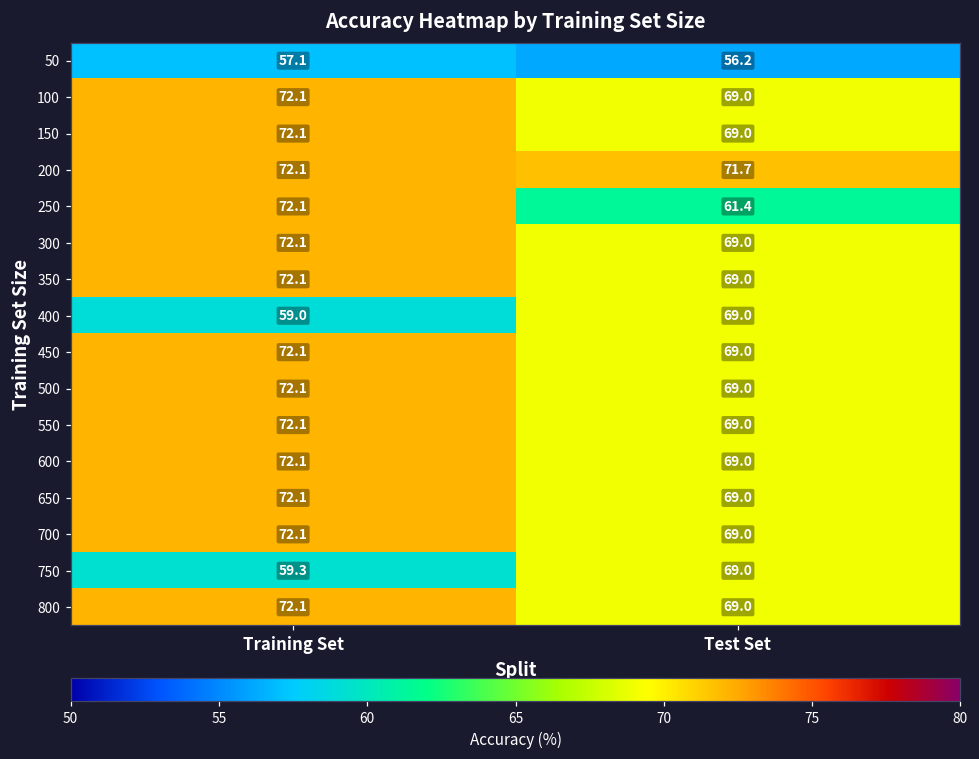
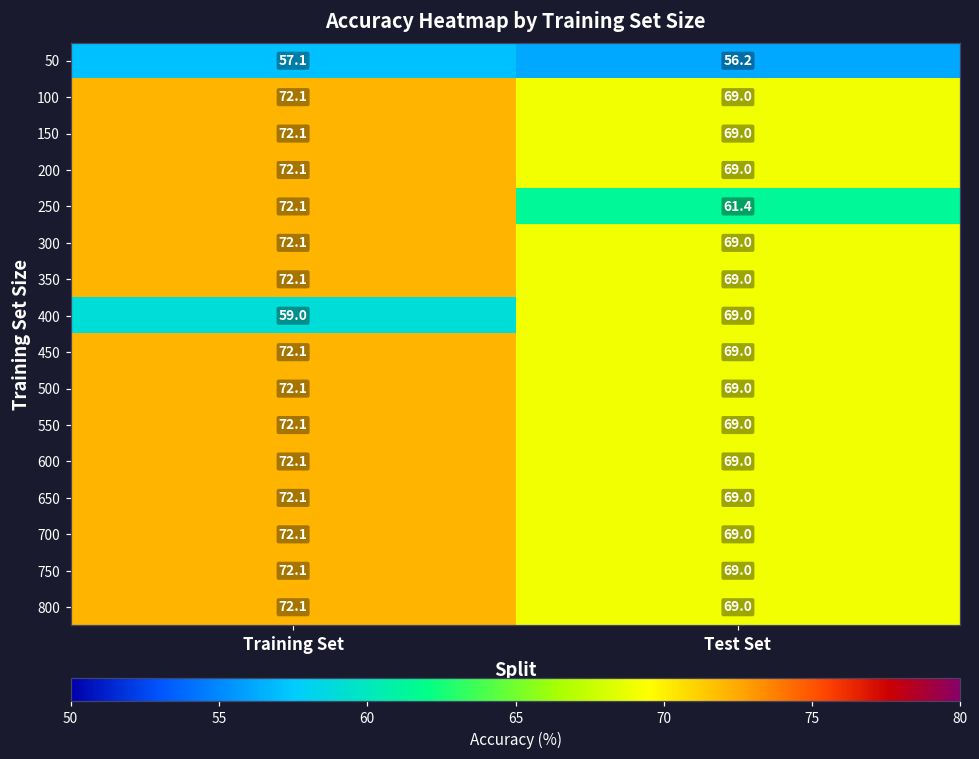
200, Test Set: 71.7 -> 69.0
750, Training Set: 59.3 -> 72.1
